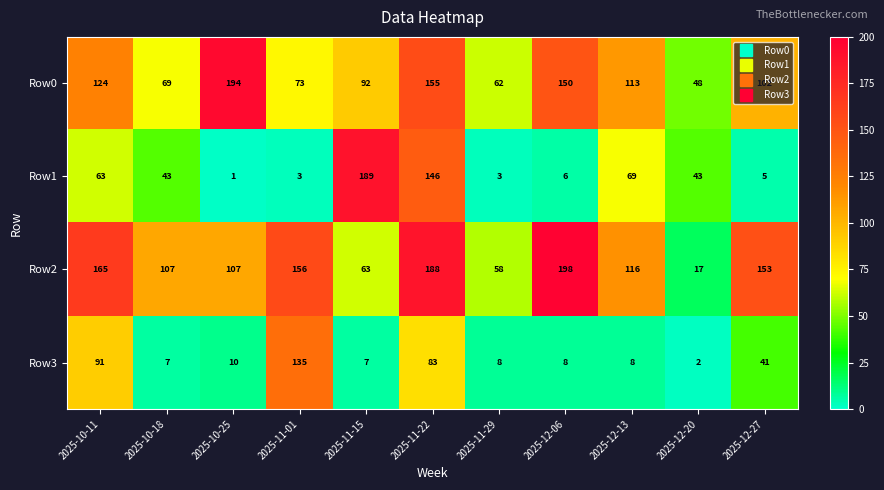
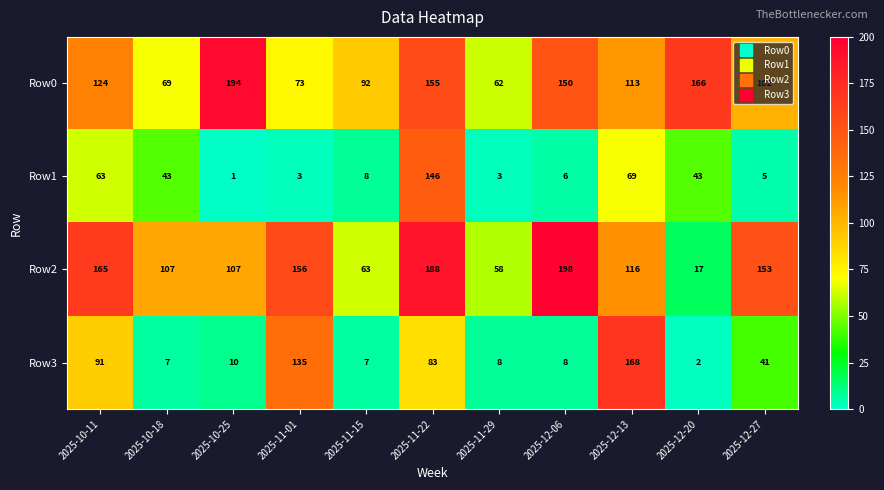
Row0, 2025-12-20: 48 -> 166
Row1, 2025-11-15: 189 -> 8
Row3, 2025-12-13: 8 -> 168
